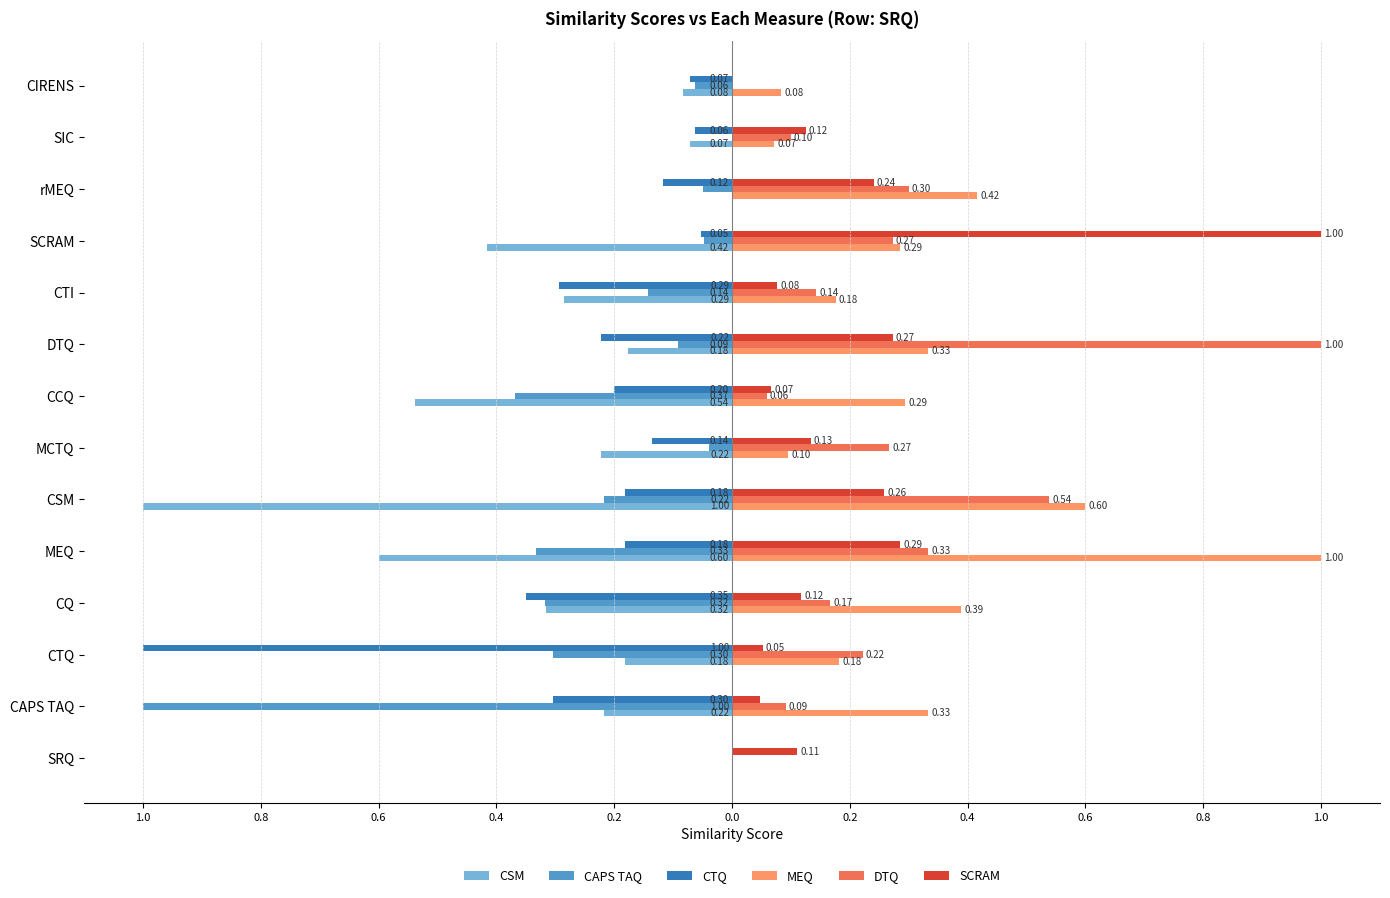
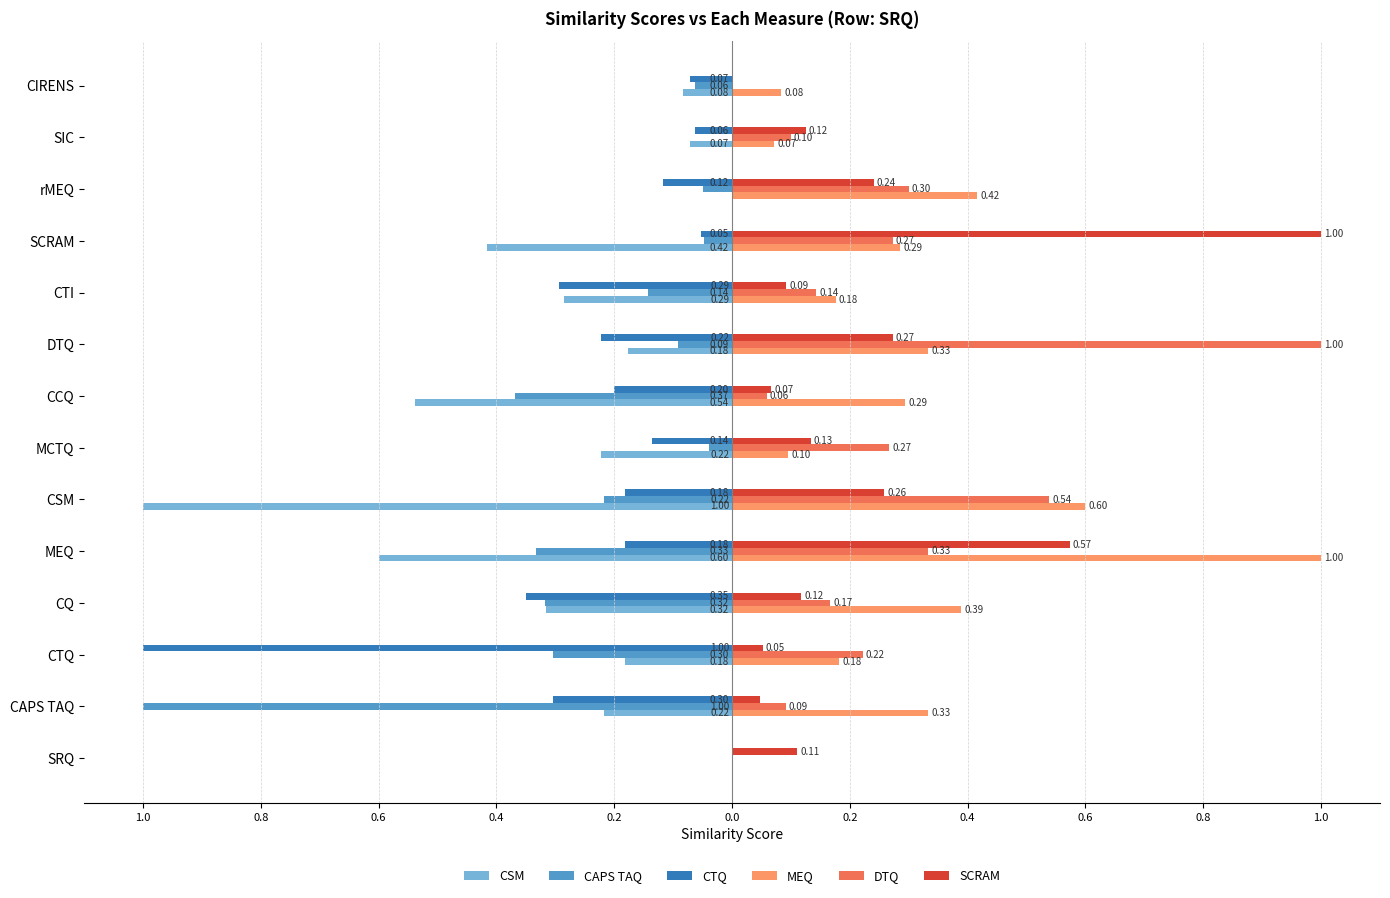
SCRAM, CTI: 0.08 -> 0.09
SCRAM, MEQ: 0.29 -> 0.57
